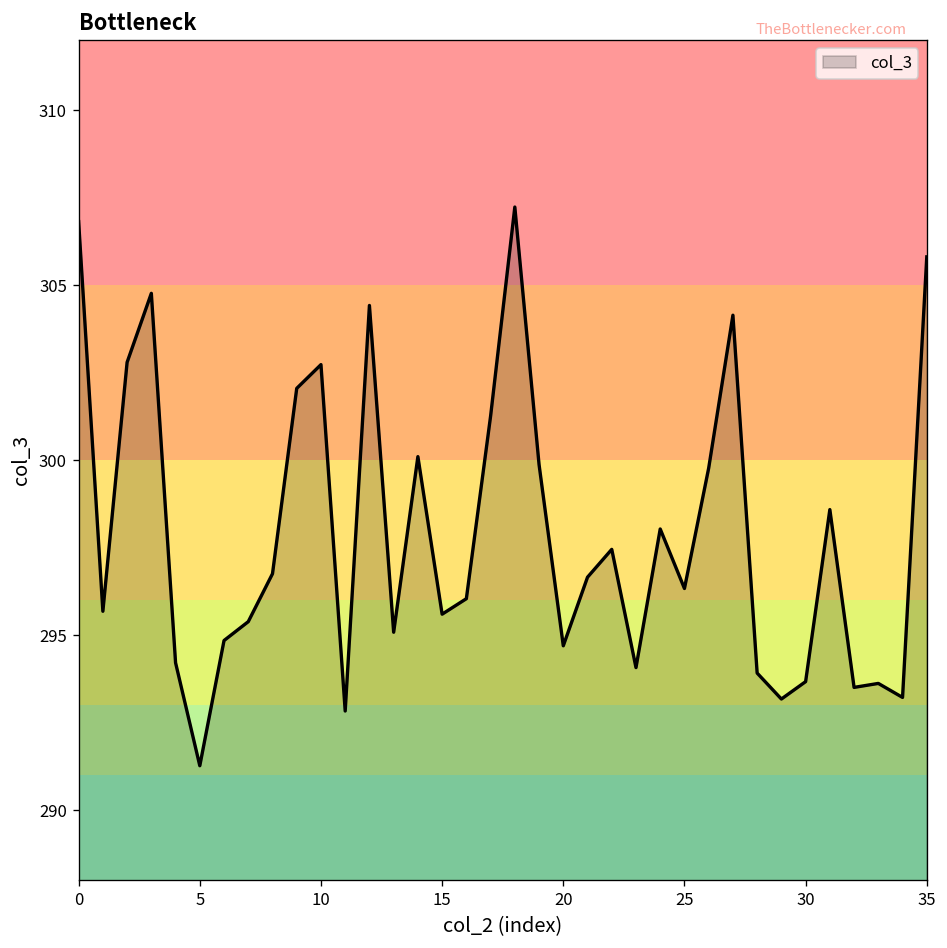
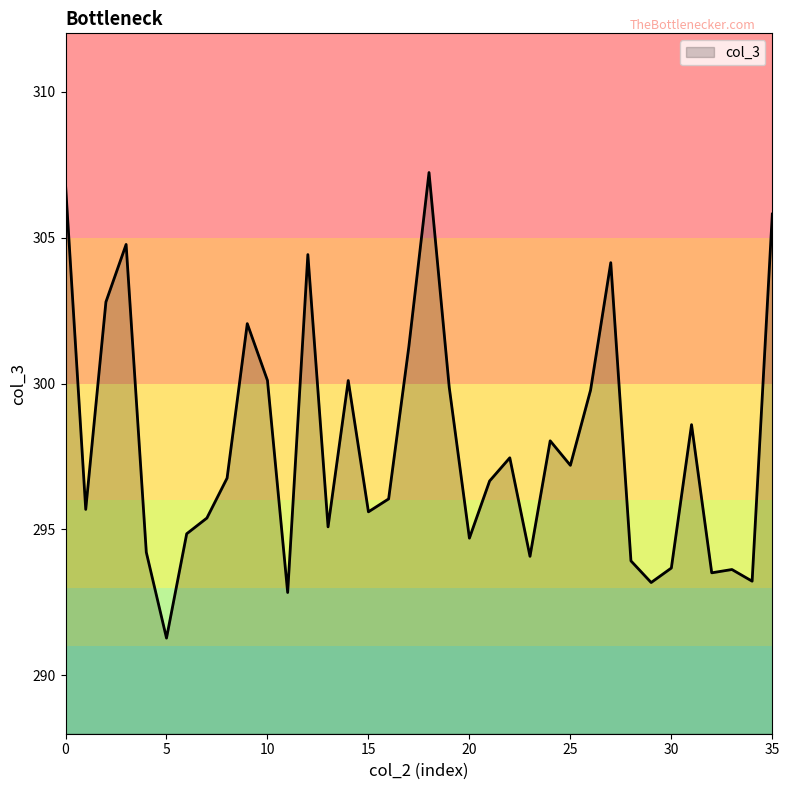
10: 302.7 -> 300.1
25: 296.3 -> 297.2
